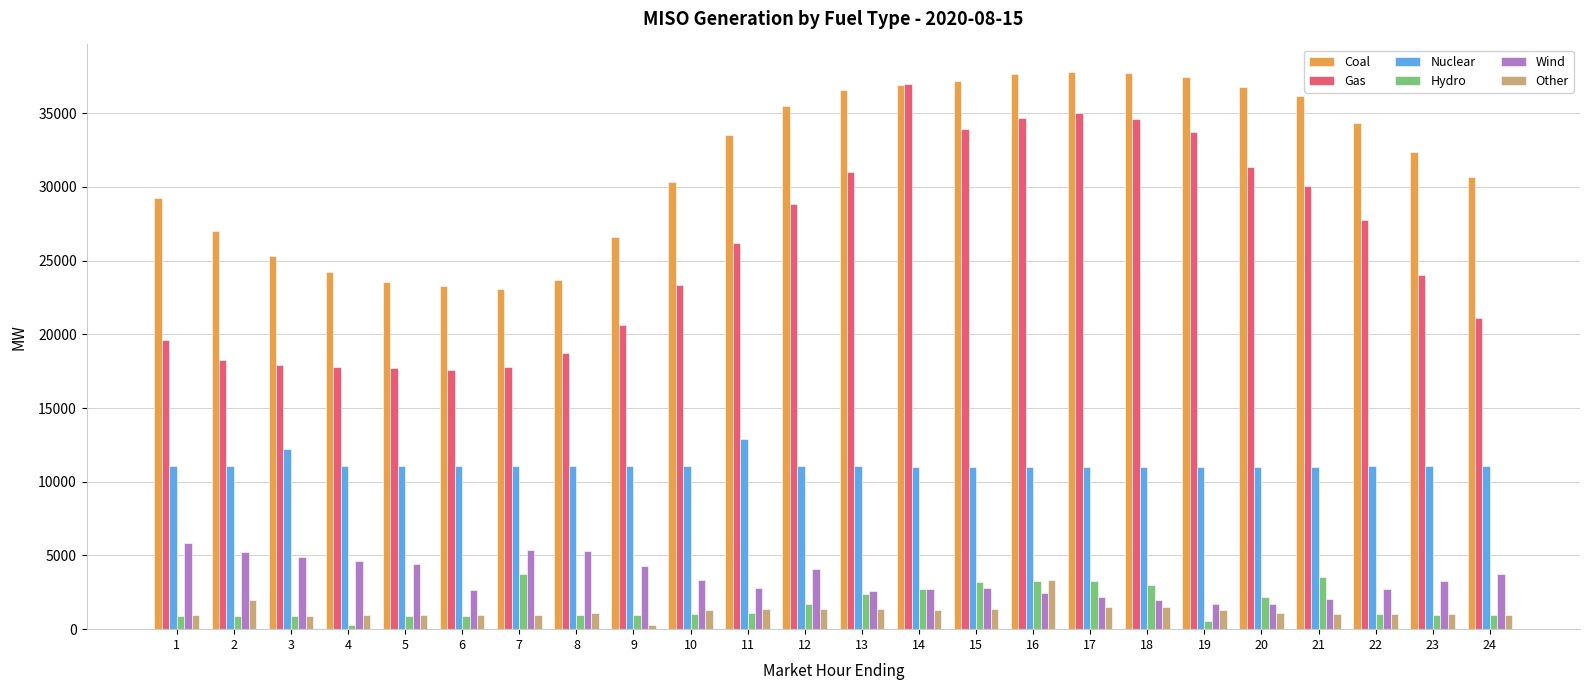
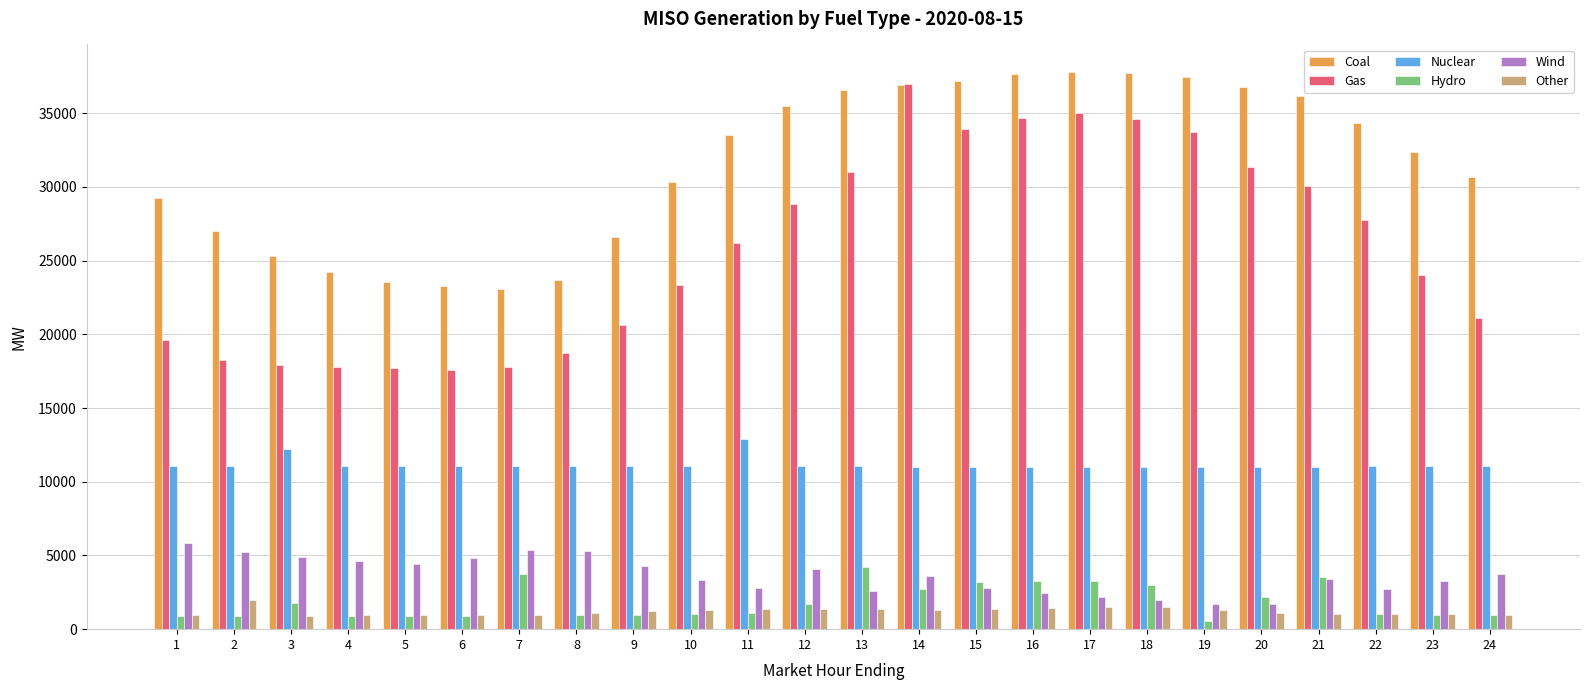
Hydro, 3: 900 -> 1800
Hydro, 4: 300 -> 900
Wind, 6: 2700 -> 4800
Other, 9: 300 -> 1200
Hydro, 13: 2400 -> 4200
Wind, 14: 2700 -> 3600
Other, 16: 3400 -> 1500
Wind, 21: 2000 -> 3400
